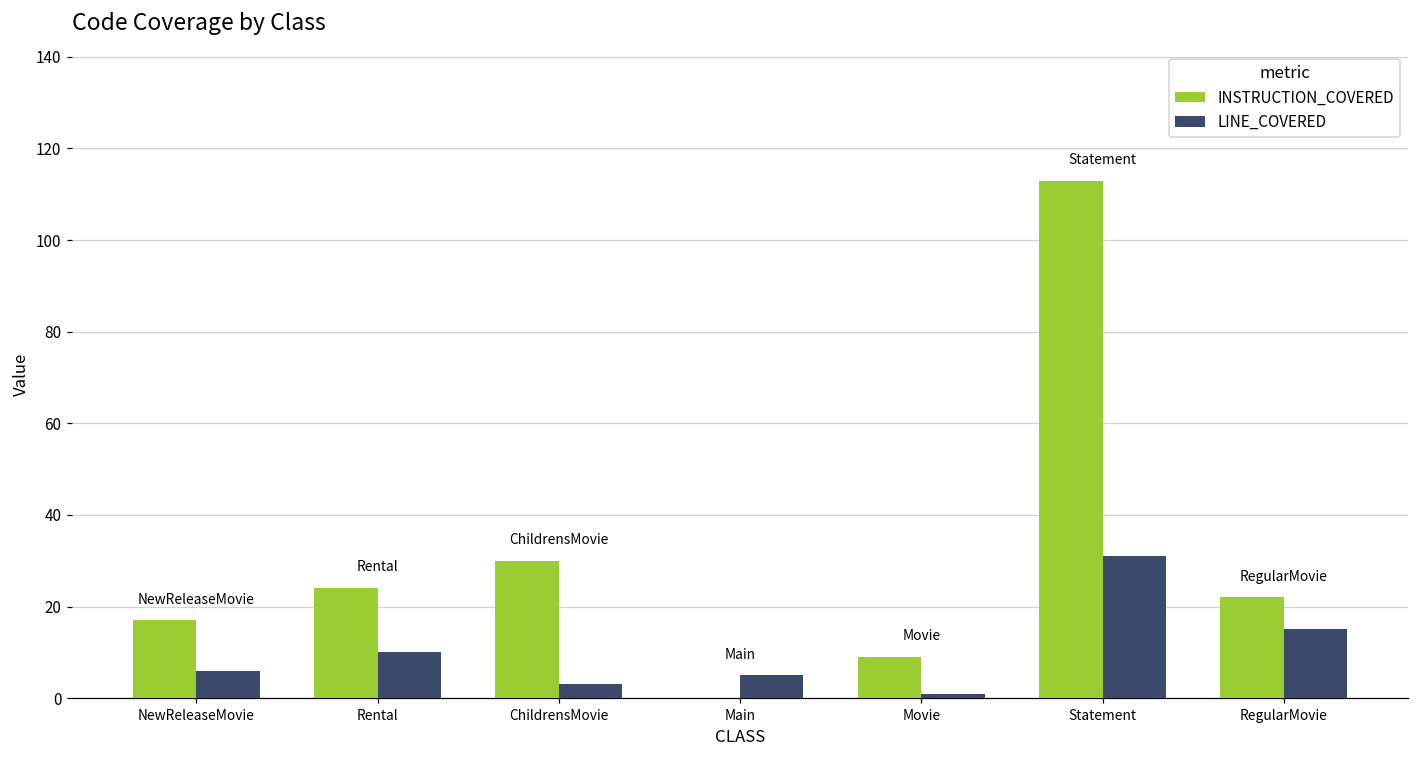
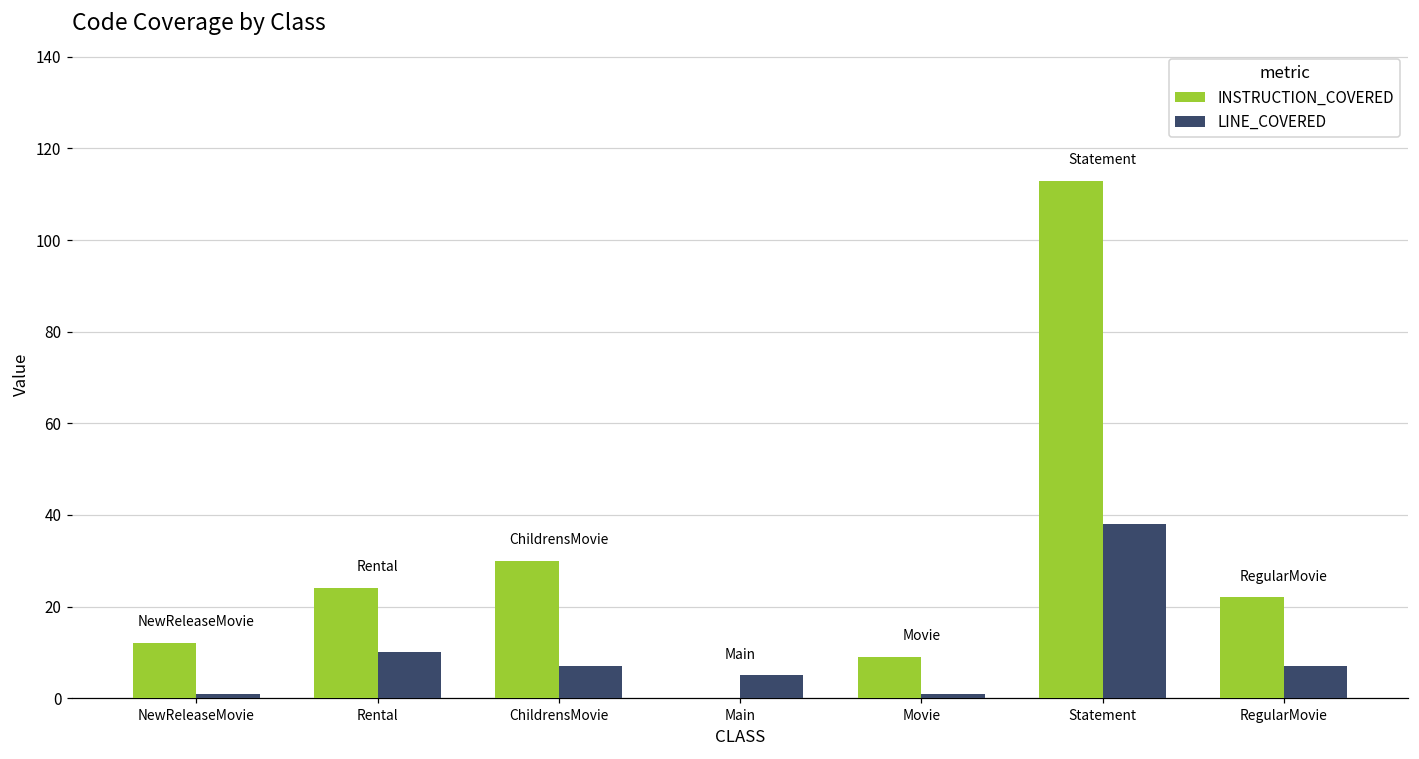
INSTRUCTION_COVERED, NewReleaseMovie: 17 -> 12
LINE_COVERED, NewReleaseMovie: 6 -> 1
LINE_COVERED, ChildrensMovie: 3 -> 7
LINE_COVERED, Statement: 31 -> 38
LINE_COVERED, RegularMovie: 15 -> 7
